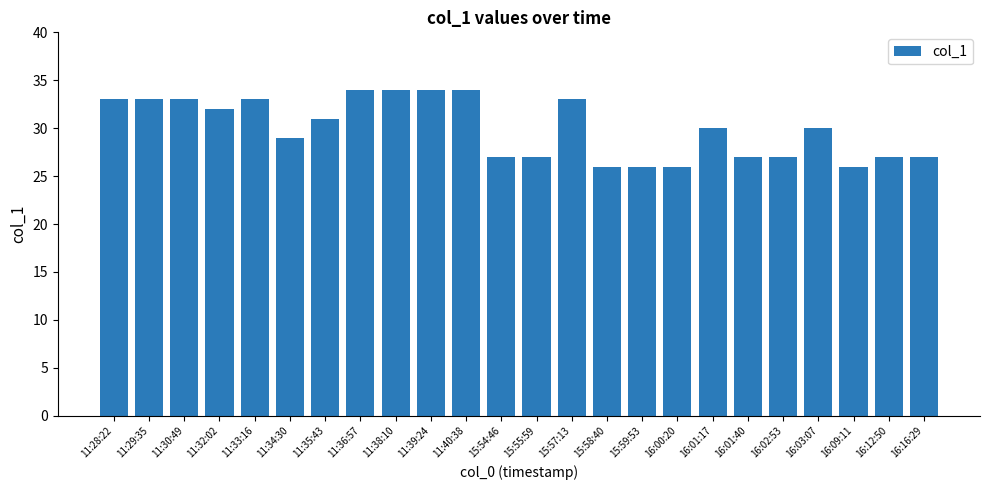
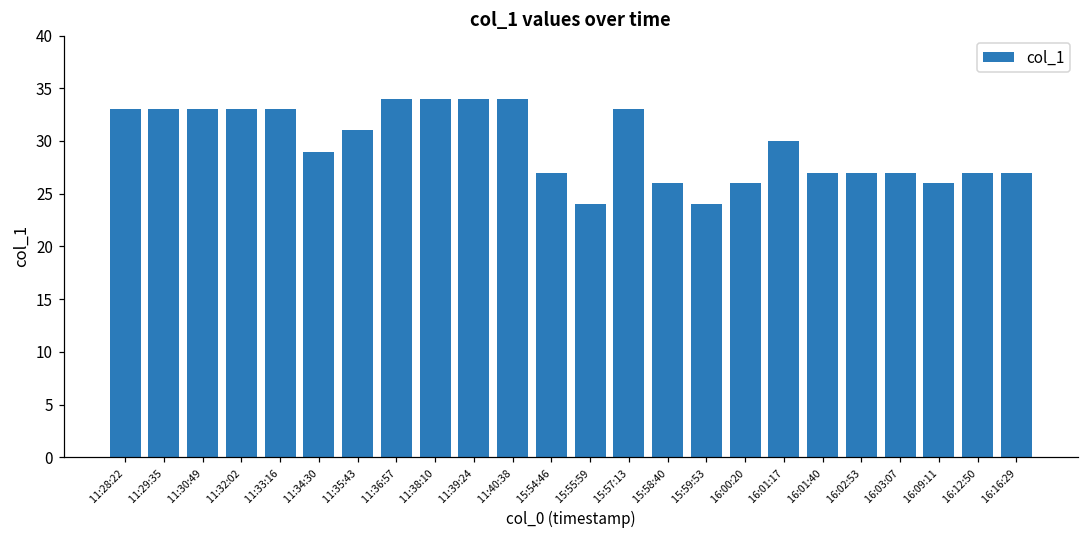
11:32:02: 32 -> 33
15:55:59: 27 -> 24
15:59:53: 26 -> 24
16:03:07: 30 -> 27
